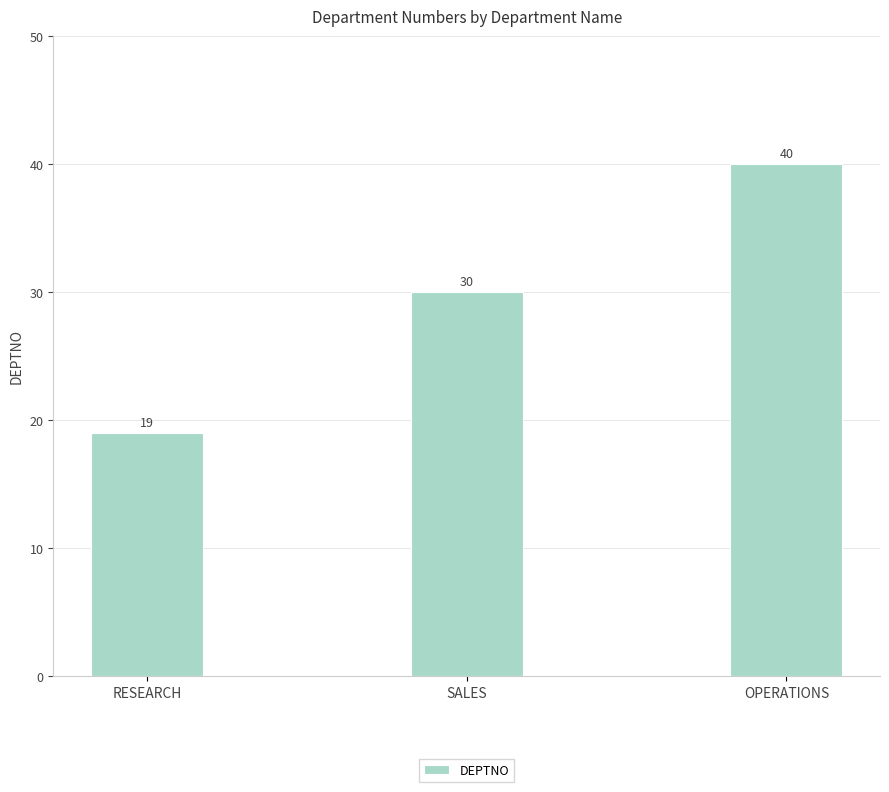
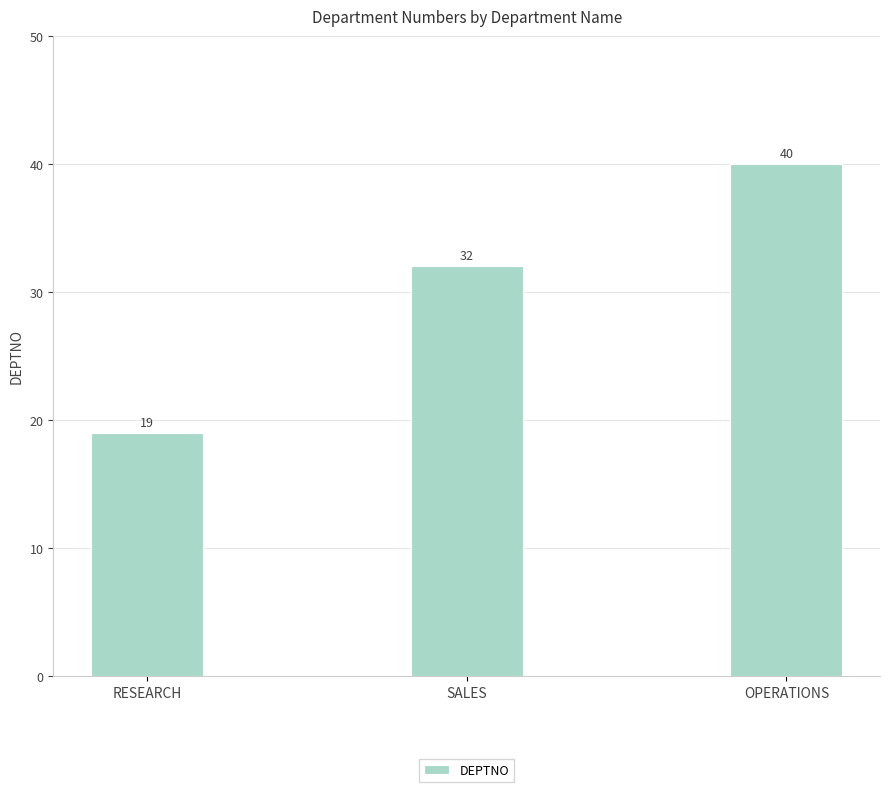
SALES: 30 -> 32
